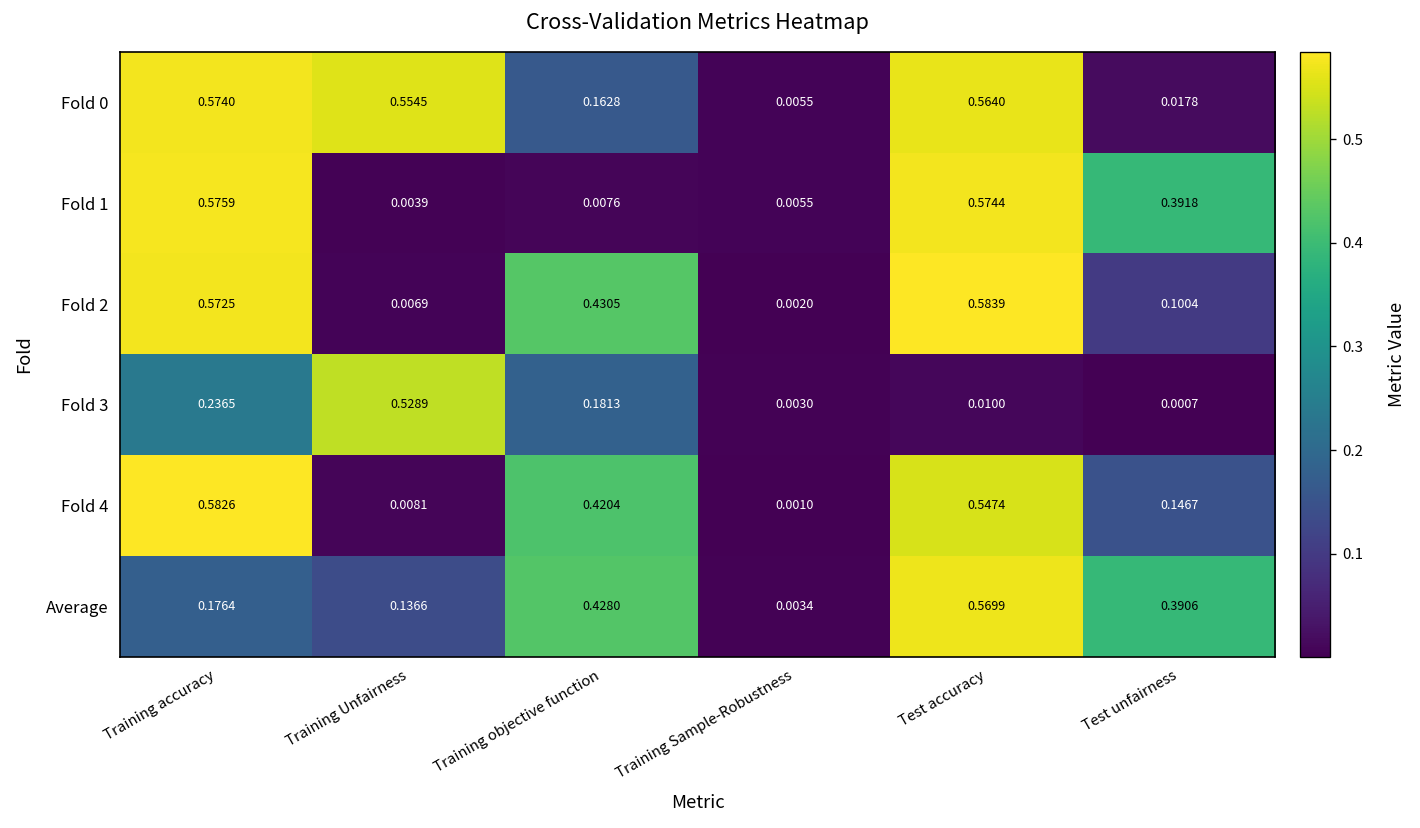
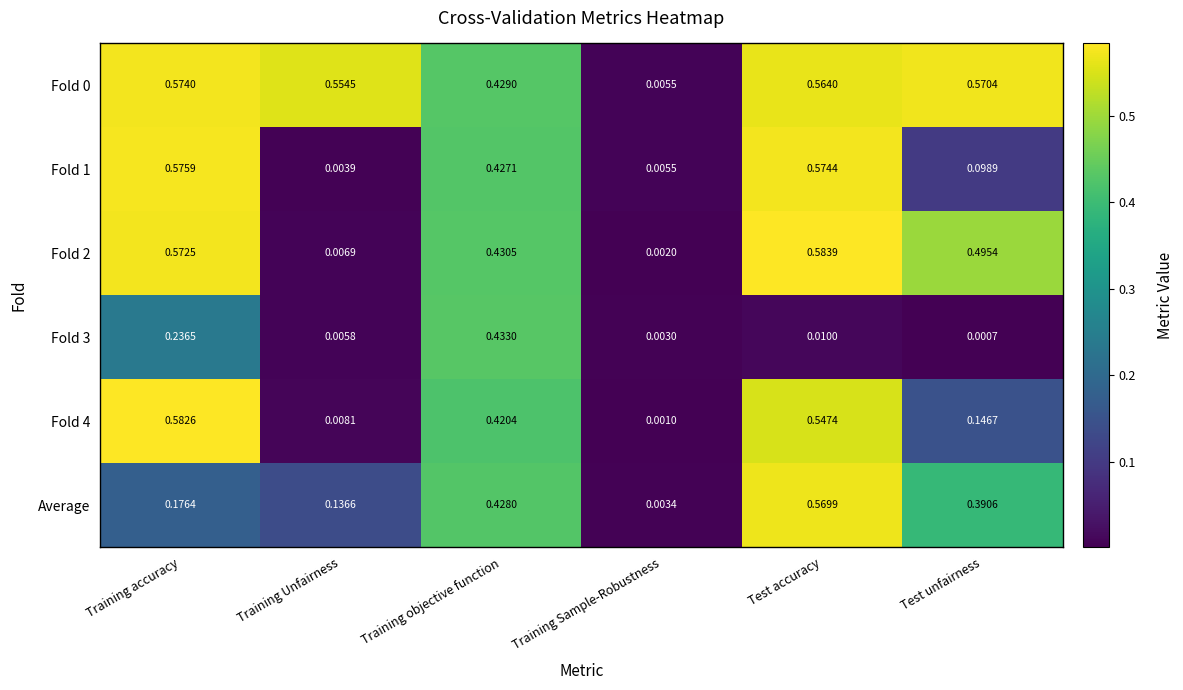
Fold 0, Training objective function: 0.1628 -> 0.4290
Fold 0, Test unfairness: 0.0178 -> 0.5704
Fold 1, Training objective function: 0.0076 -> 0.4271
Fold 1, Test unfairness: 0.3918 -> 0.0989
Fold 2, Test unfairness: 0.1004 -> 0.4954
Fold 3, Training Unfairness: 0.5289 -> 0.0058
Fold 3, Training objective function: 0.1813 -> 0.4330
